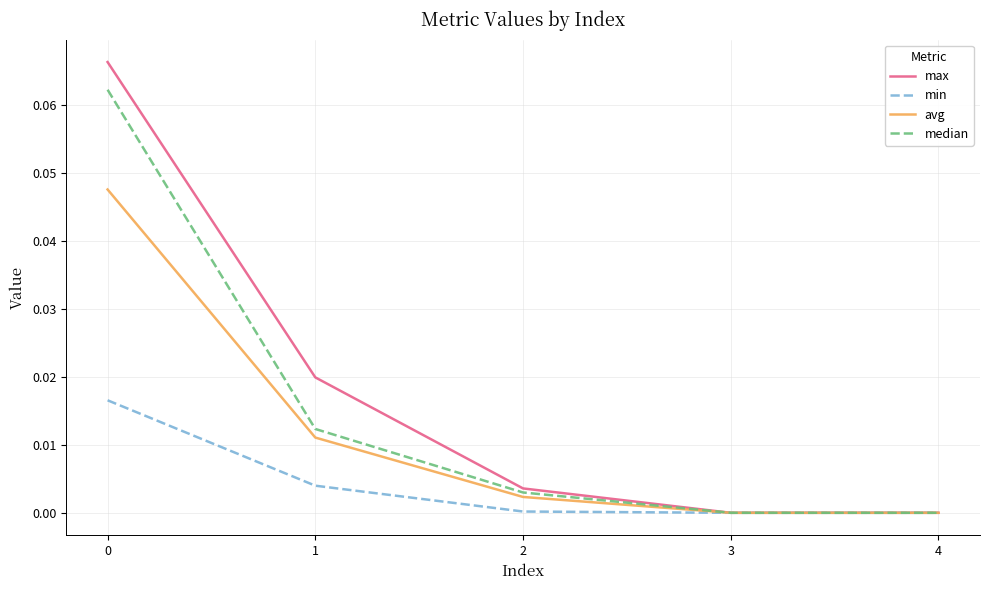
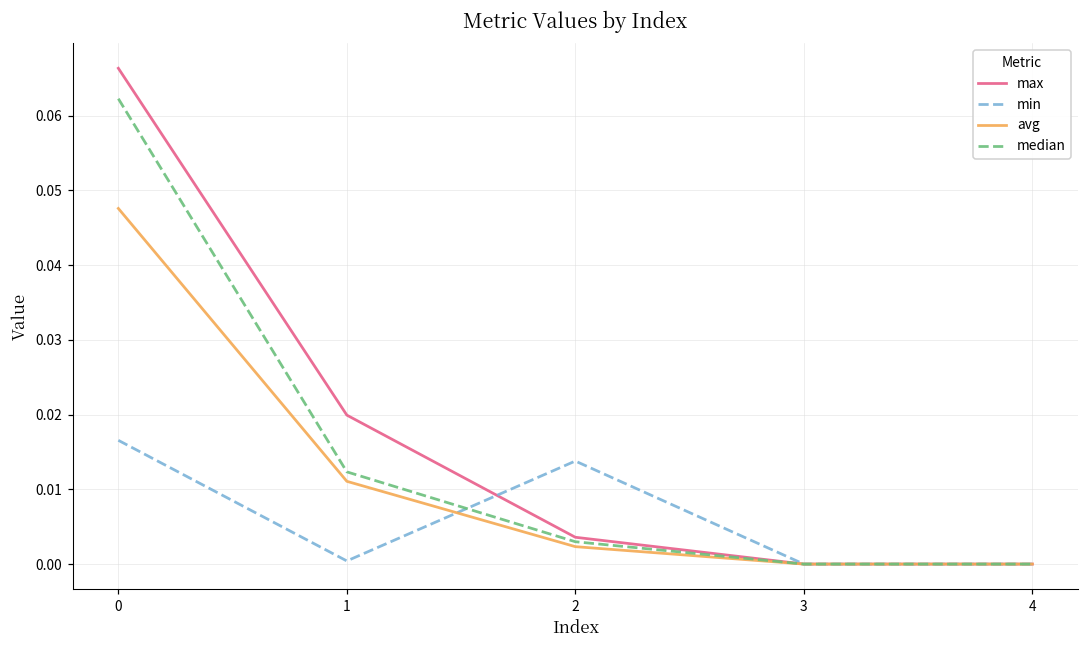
min, 1: 0.004 -> 0.000
min, 2: 0.000 -> 0.014
